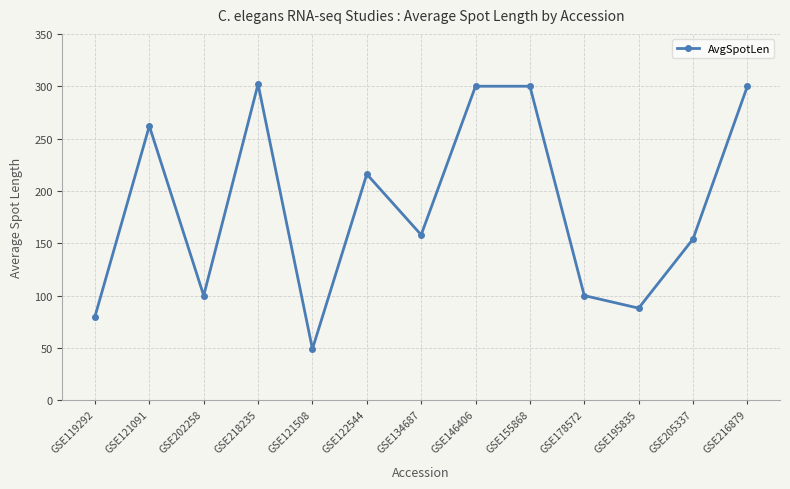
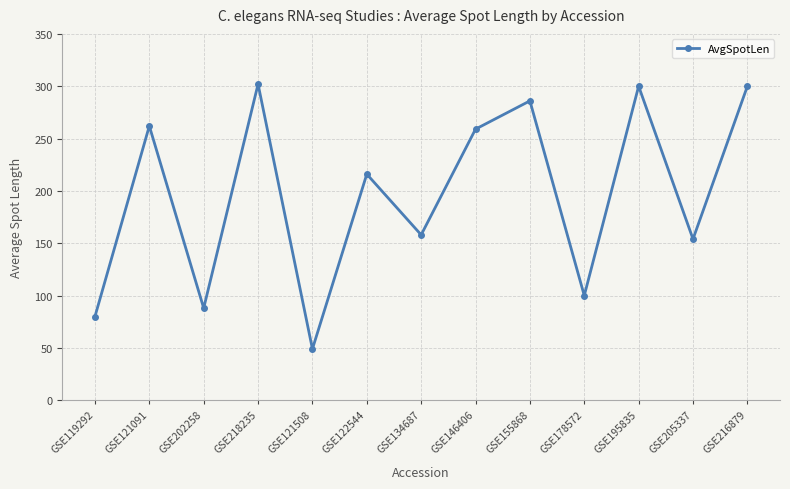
GSE202258: 100 -> 88
GSE146406: 300 -> 259
GSE155868: 300 -> 286
GSE195835: 88 -> 300
